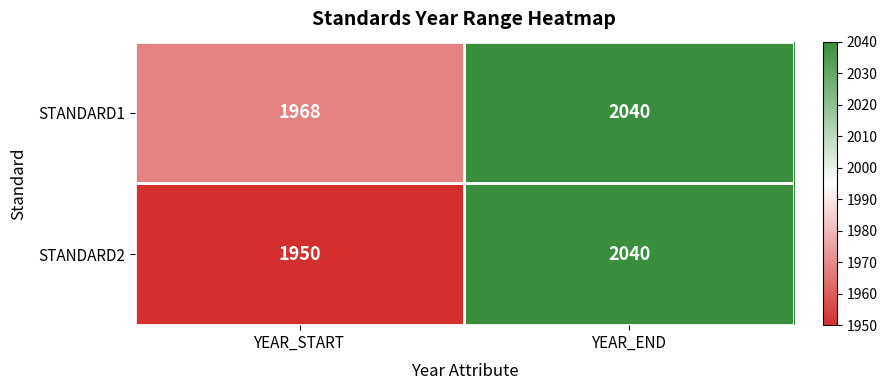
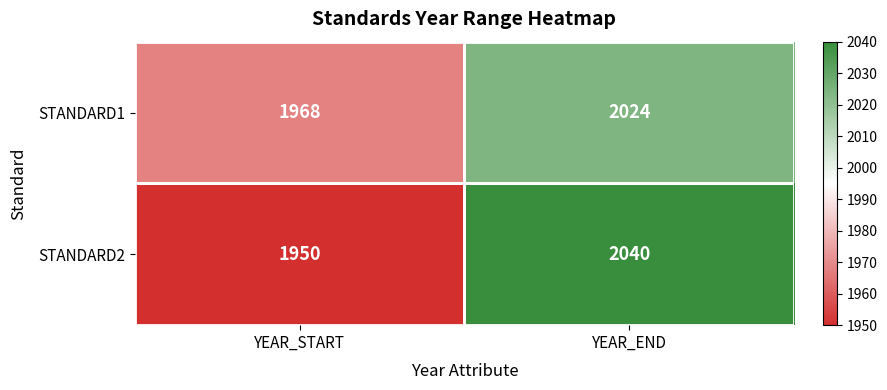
STANDARD1, YEAR_END: 2040 -> 2024
